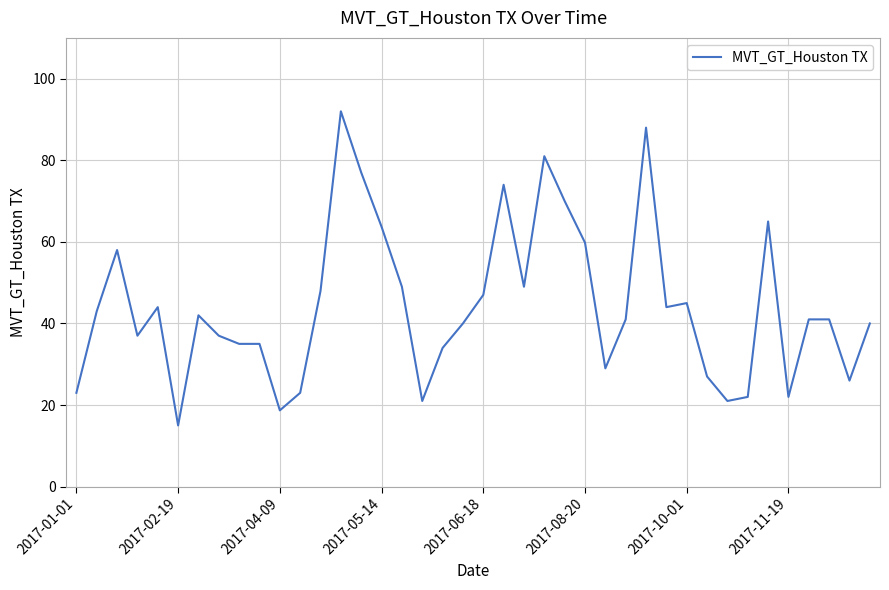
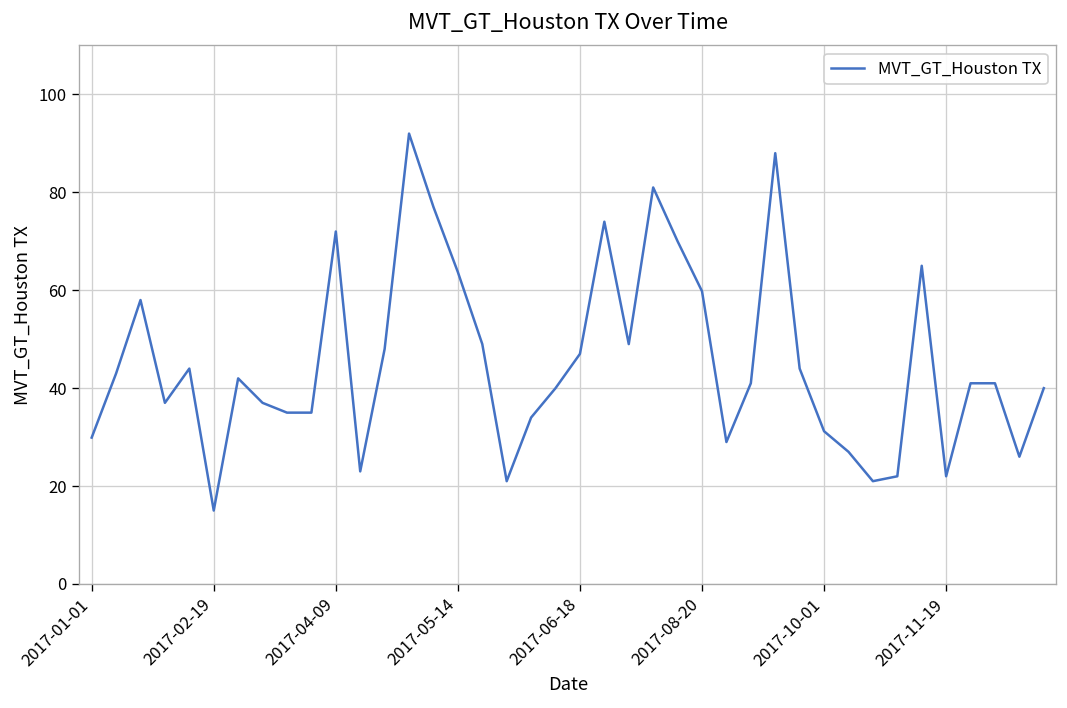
2017-01-01: 23 -> 30
2017-04-09: 19 -> 72
2017-10-01: 45 -> 31
